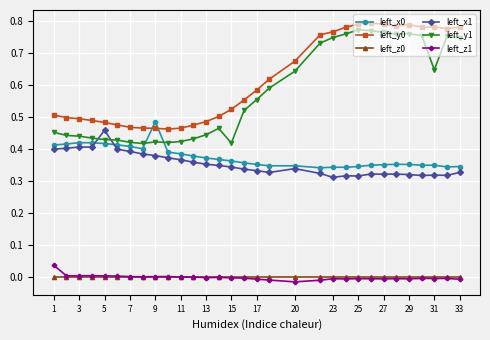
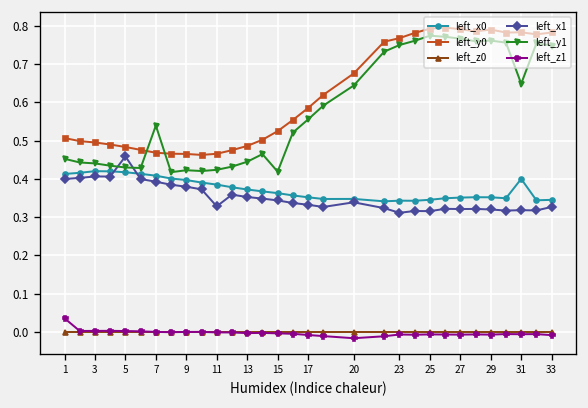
left_y1, 7: 0.42 -> 0.54
left_x0, 9: 0.49 -> 0.40
left_x1, 11: 0.37 -> 0.33
left_x0, 31: 0.35 -> 0.40
